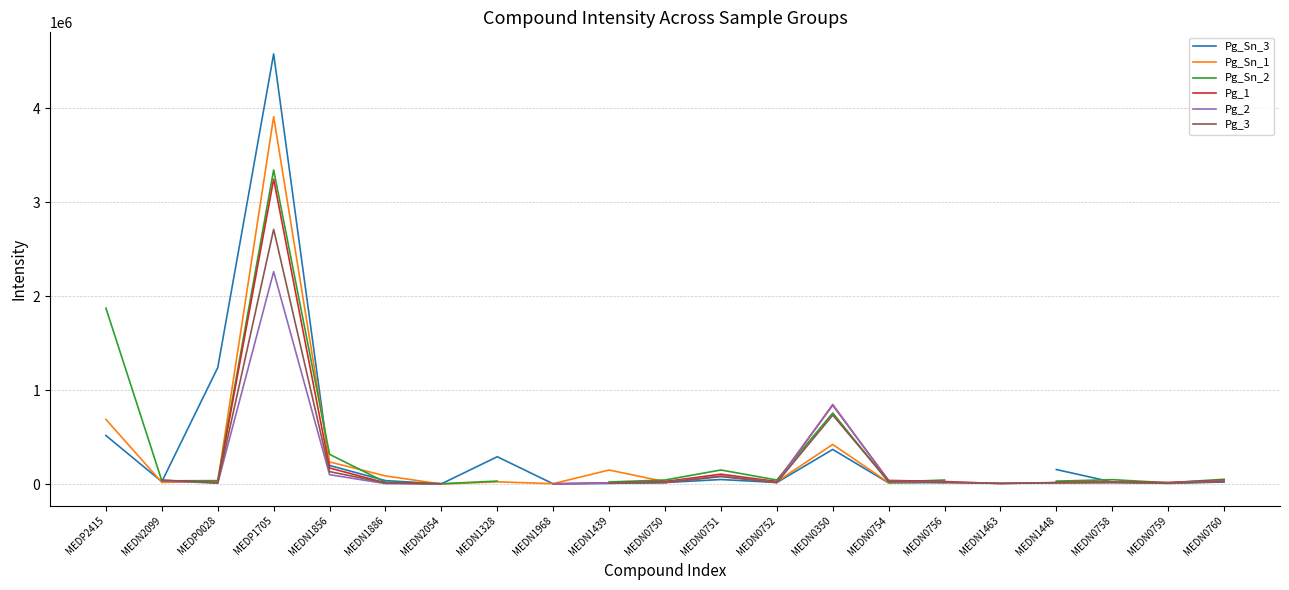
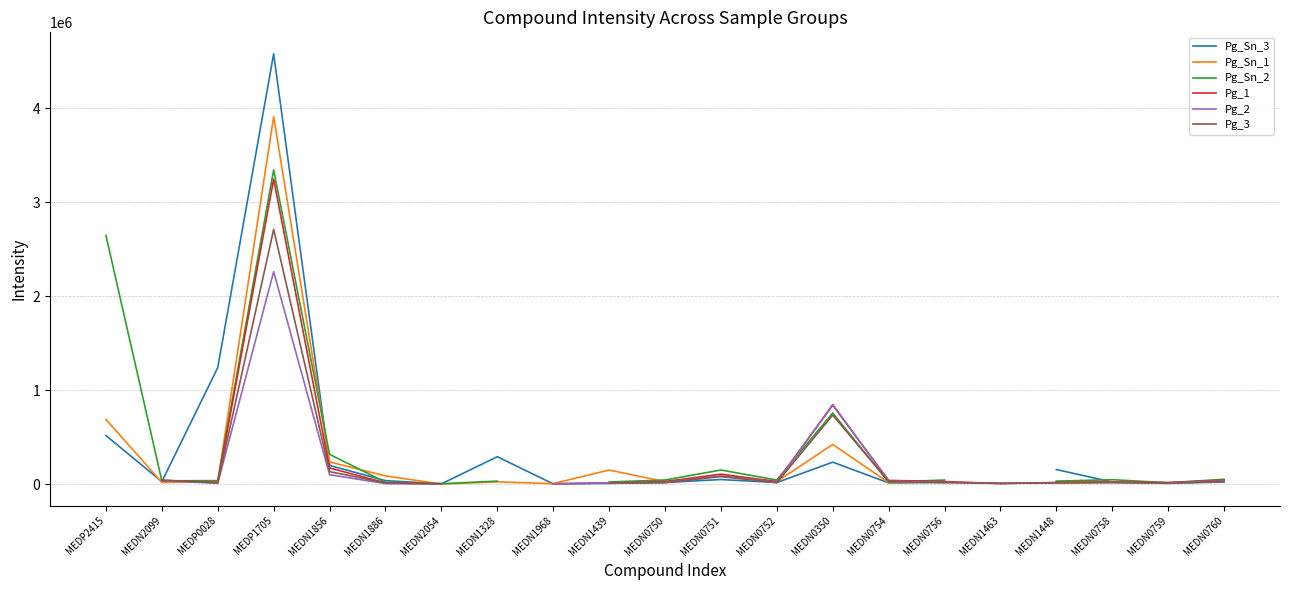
Pg_Sn_2, MEDP2415: 1900000 -> 2600000
Pg_Sn_3, MEDN0350: 400000 -> 200000
